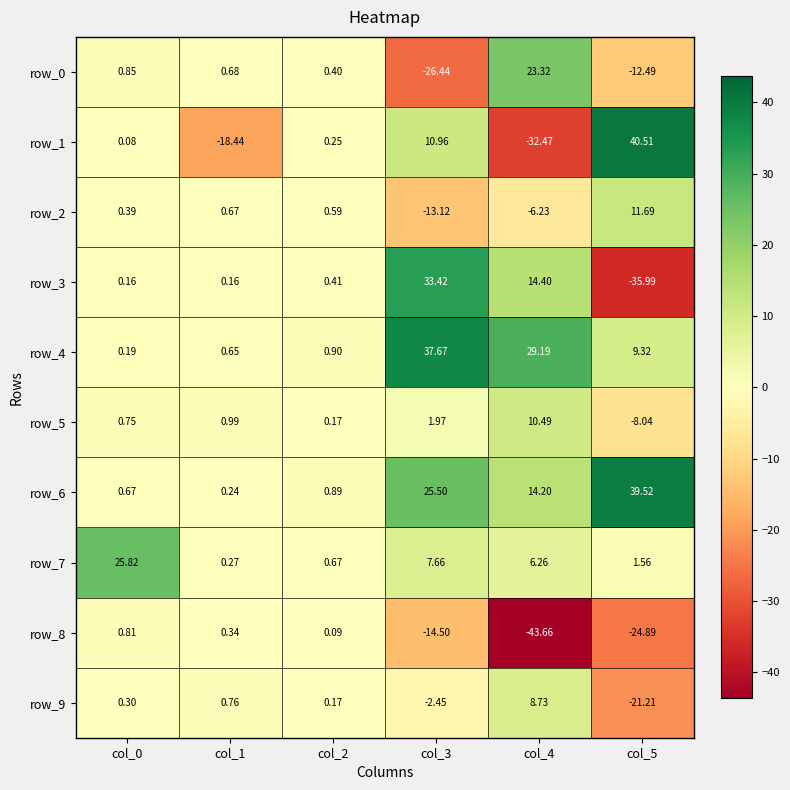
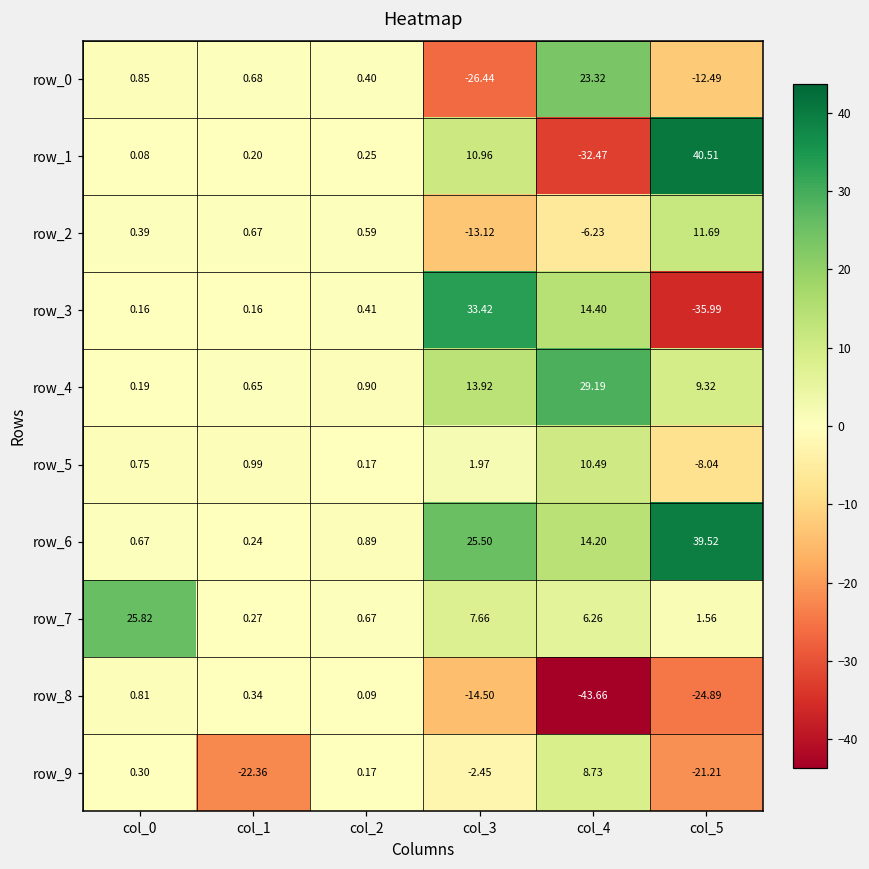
row_1, col_1: -18.44 -> 0.20
row_4, col_3: 37.67 -> 13.92
row_9, col_1: 0.76 -> -22.36
